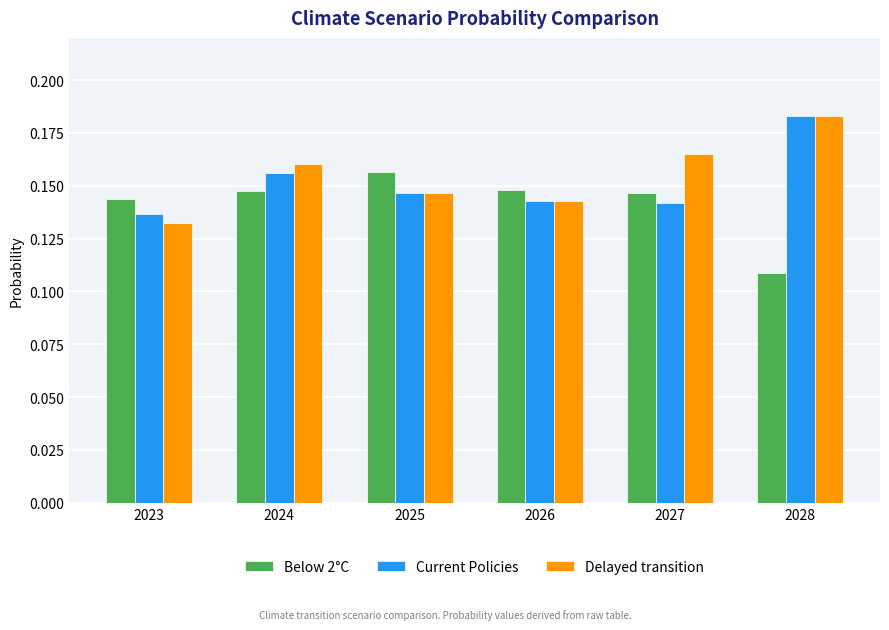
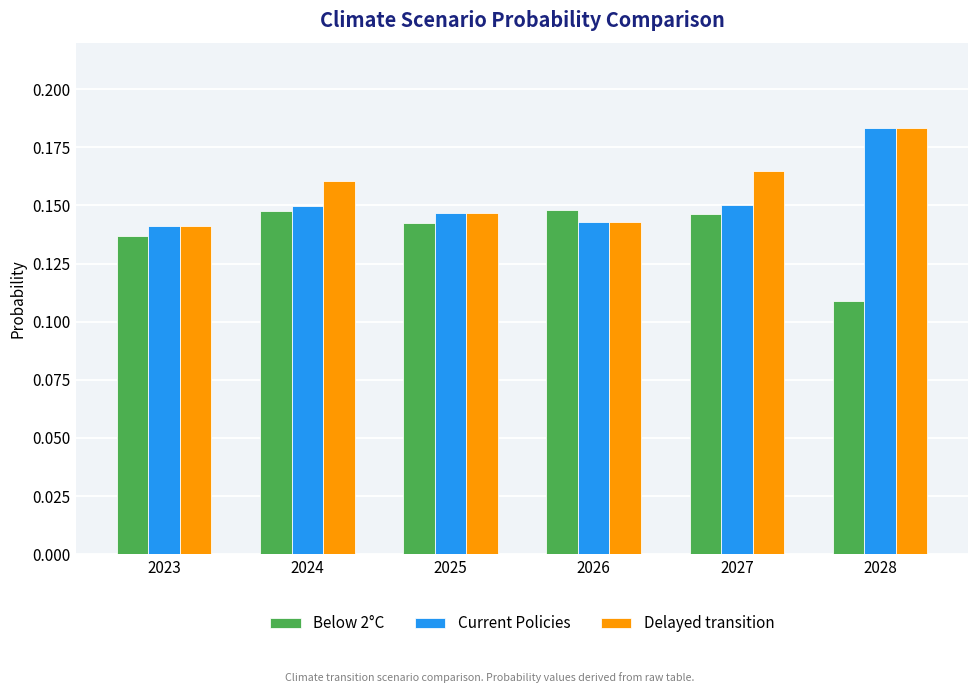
Below 2°C, 2023: 0.144 -> 0.137
Current Policies, 2023: 0.136 -> 0.141
Delayed transition, 2023: 0.133 -> 0.141
Current Policies, 2024: 0.156 -> 0.150
Below 2°C, 2025: 0.157 -> 0.142
Current Policies, 2027: 0.142 -> 0.150
